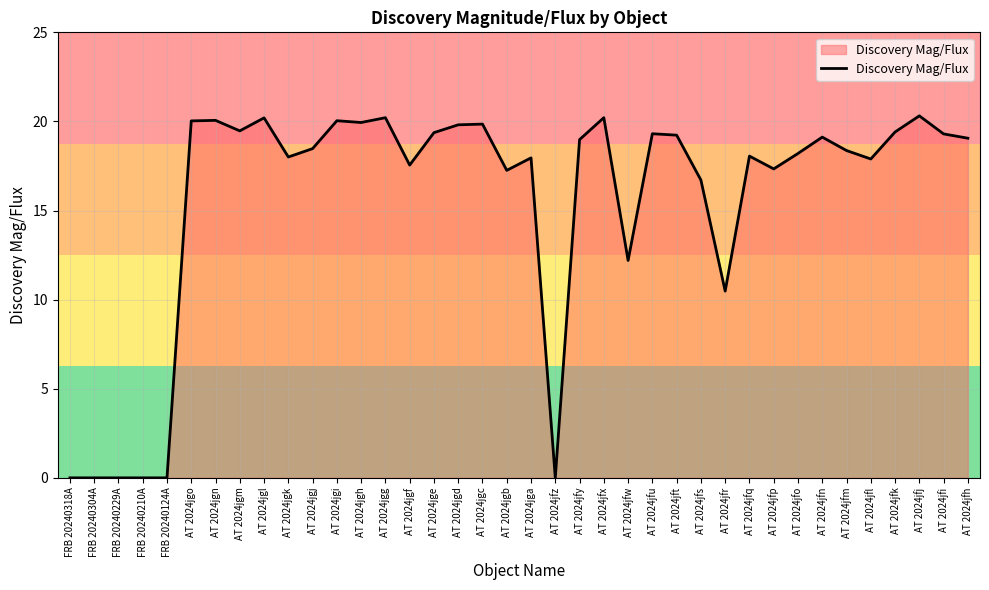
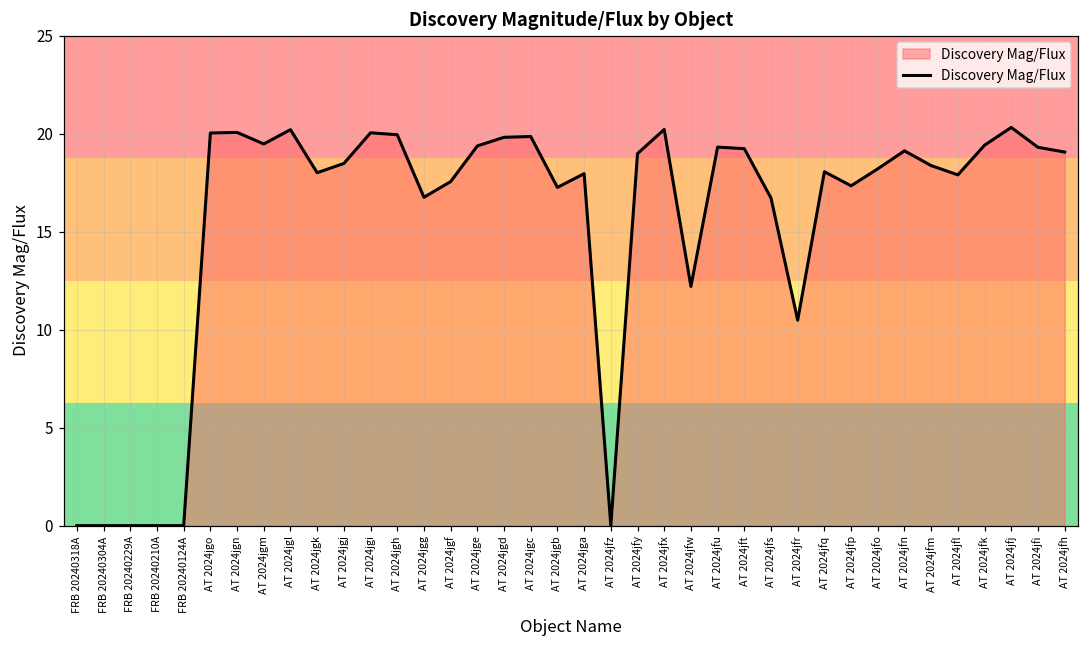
AT 2024jgg: 20.2 -> 16.8
